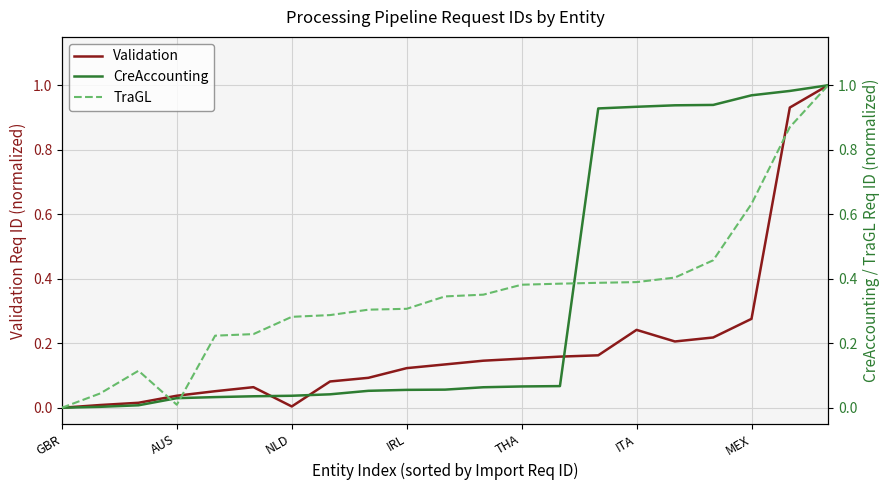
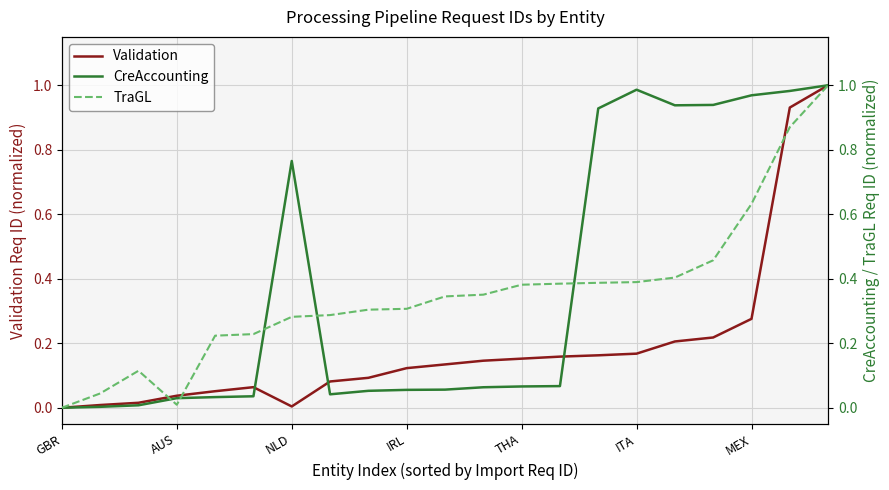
Validation, ITA: 0.24 -> 0.17
CreAccounting, NLD: 0.04 -> 0.77
CreAccounting, ITA: 0.93 -> 0.99
